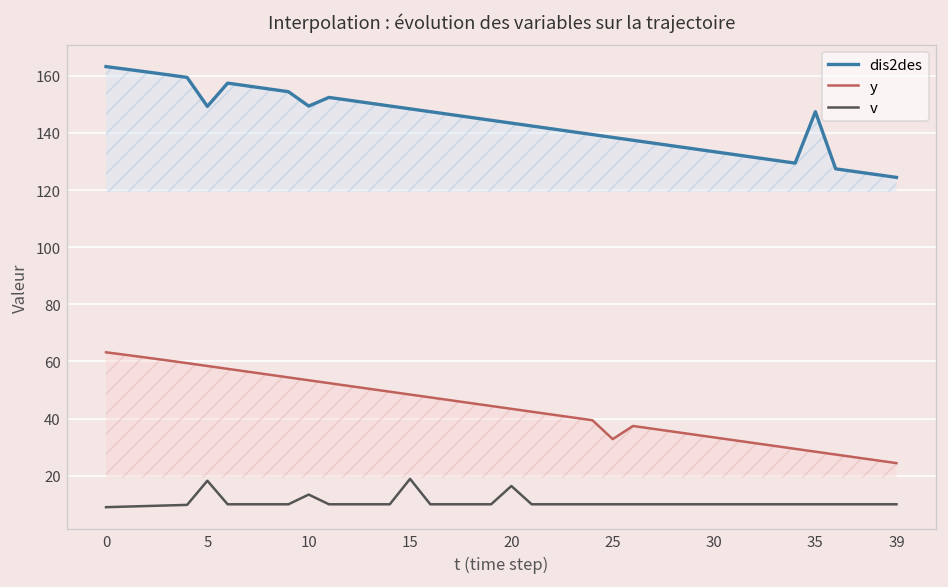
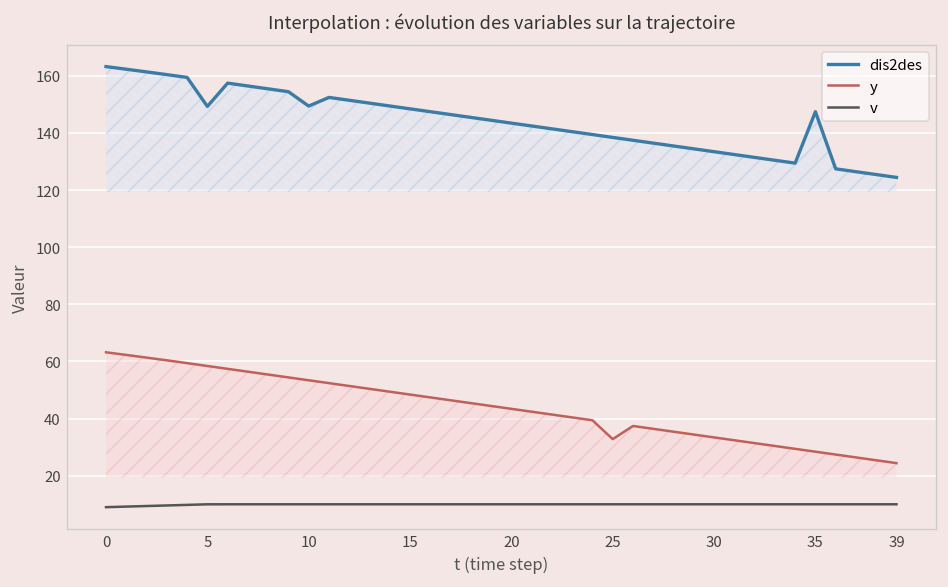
v, 5: 18 -> 10
v, 10: 13 -> 10
v, 15: 19 -> 10
v, 20: 16 -> 10
